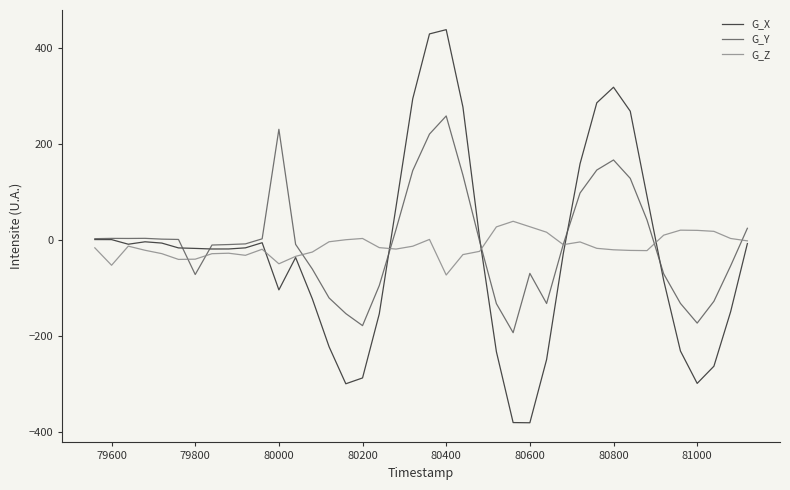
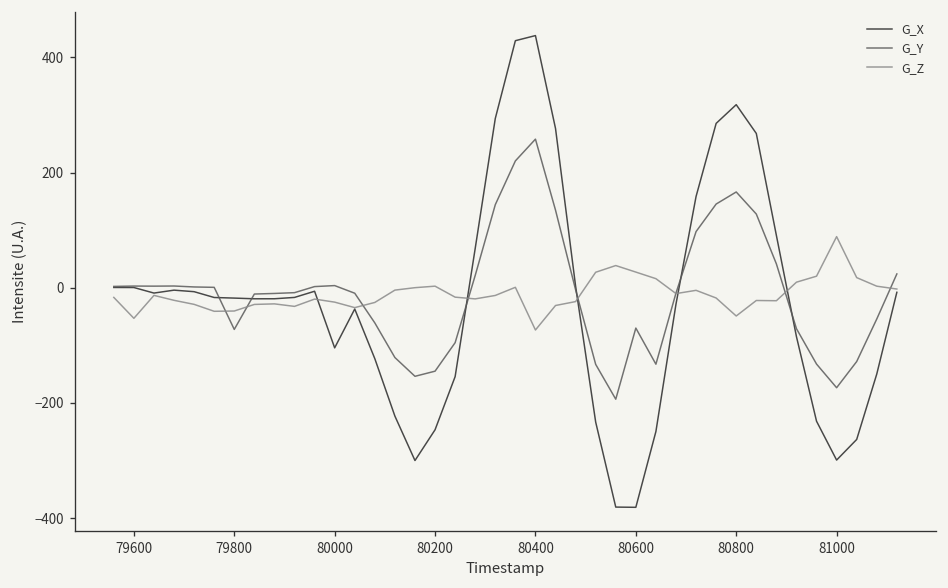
G_Y, 80000: 230 -> 0
G_Z, 80000: -50 -> -20
G_X, 80200: -290 -> -250
G_Y, 80200: -180 -> -140
G_Z, 80800: -20 -> -50
G_Z, 81000: 20 -> 90
